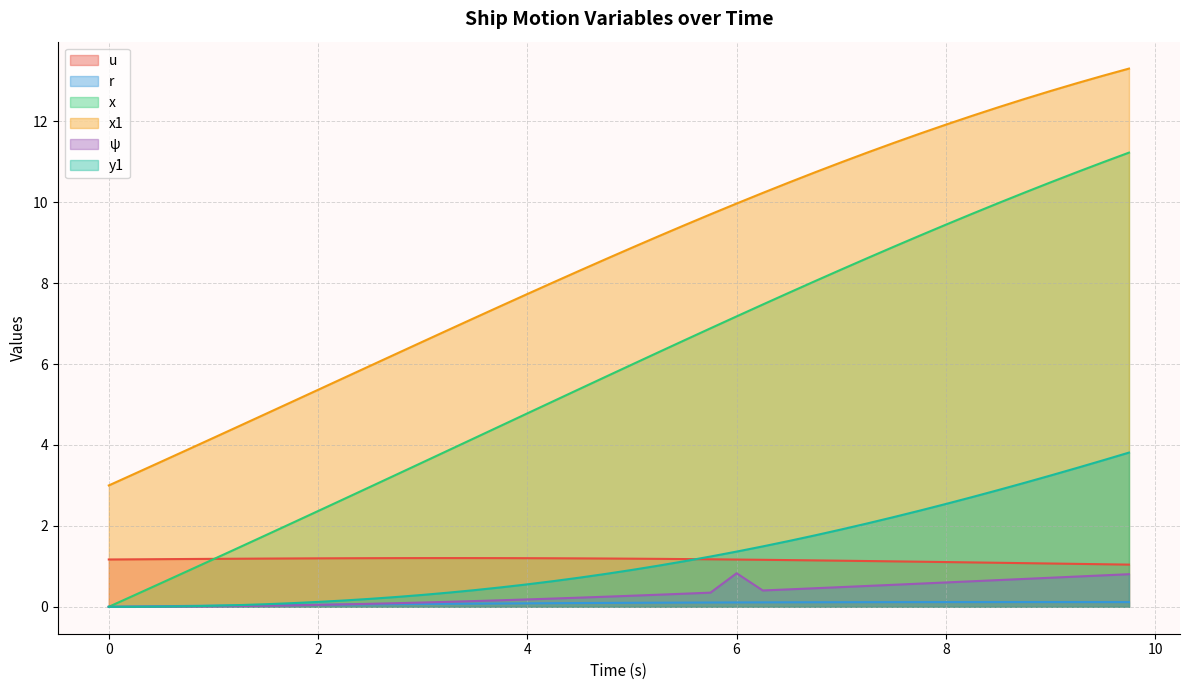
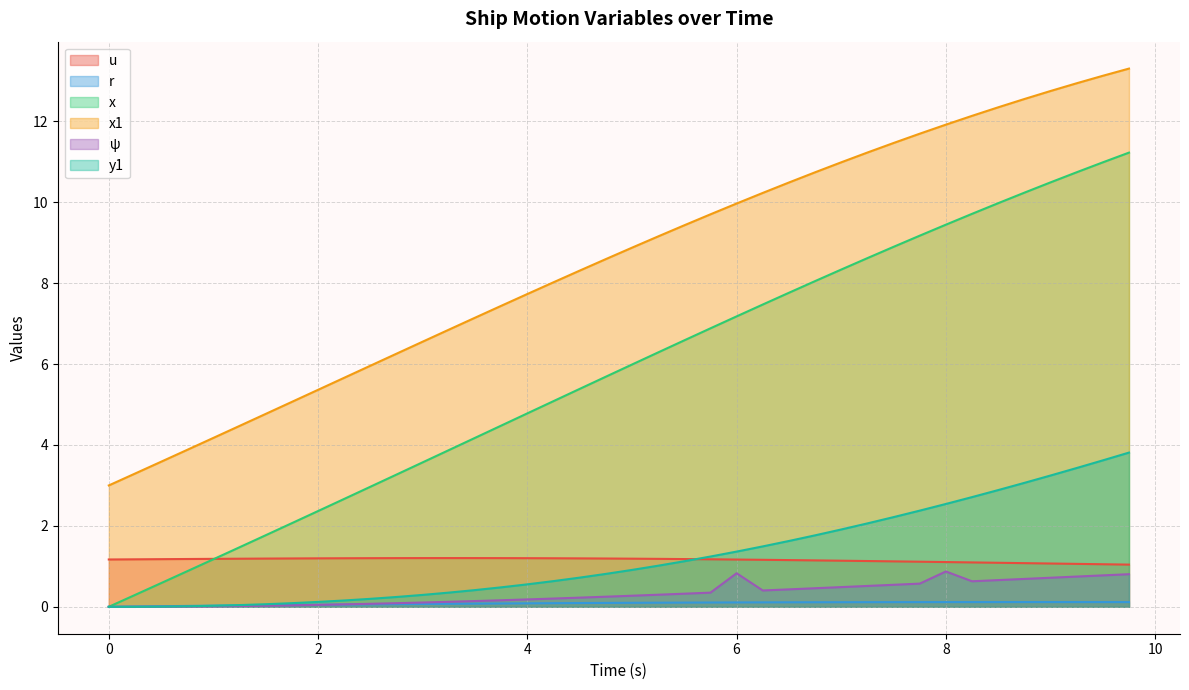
ψ, 8: 0.6 -> 0.9
